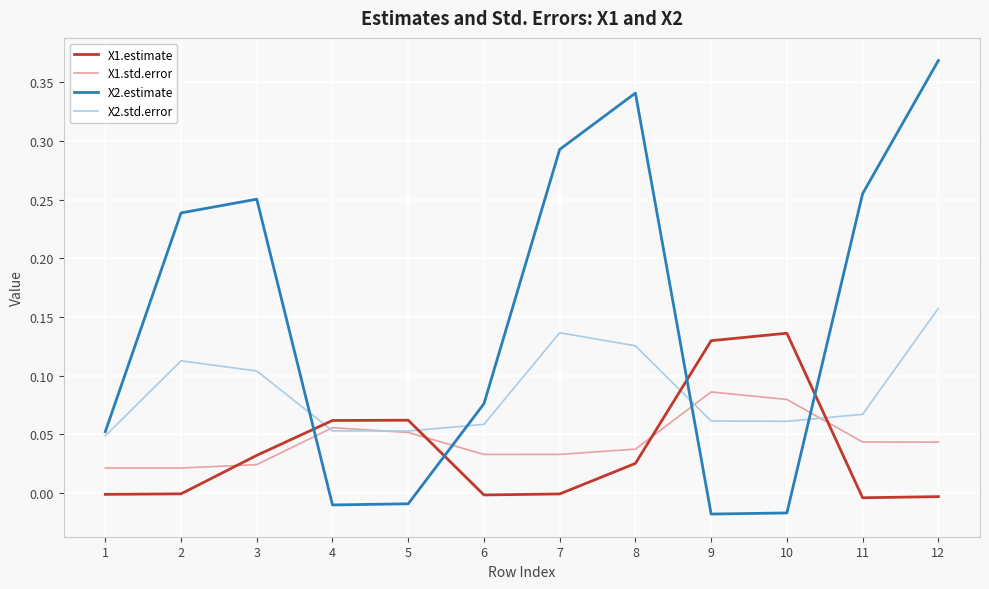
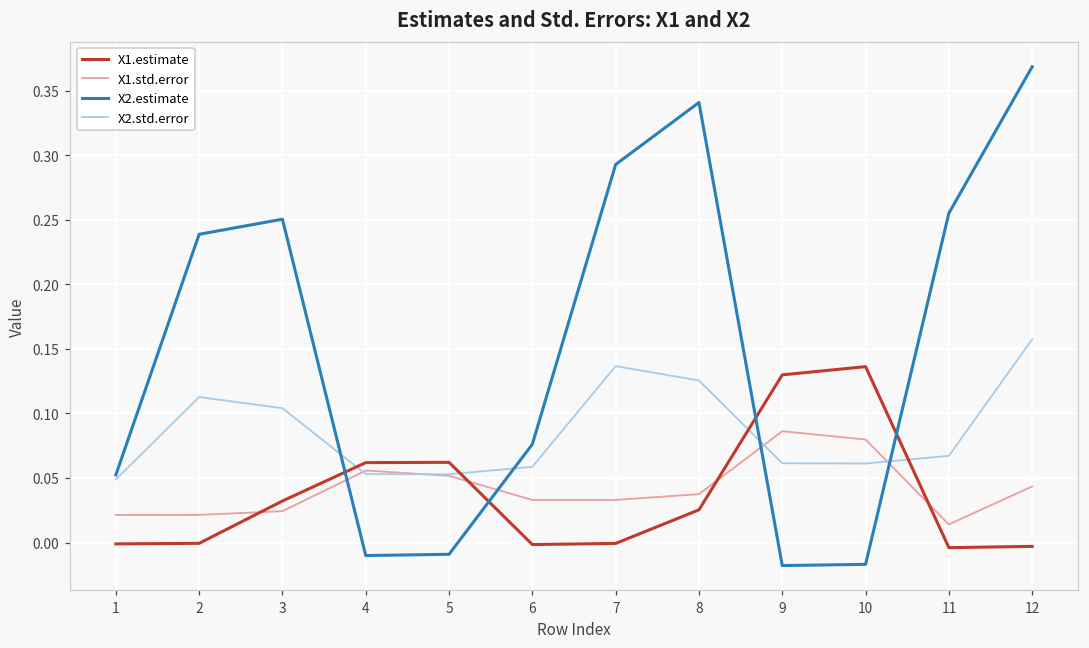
X1.std.error, 11: 0.044 -> 0.014
